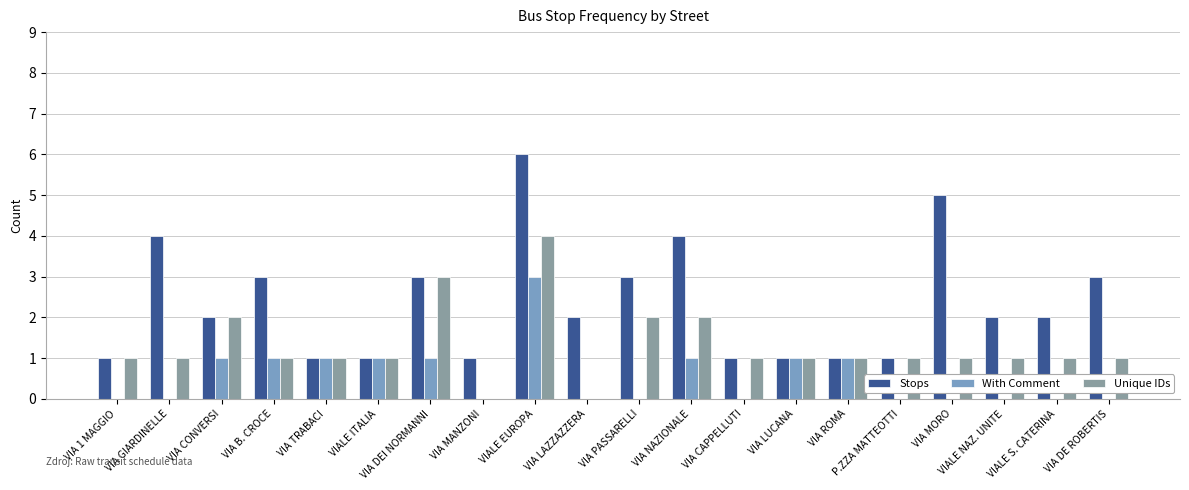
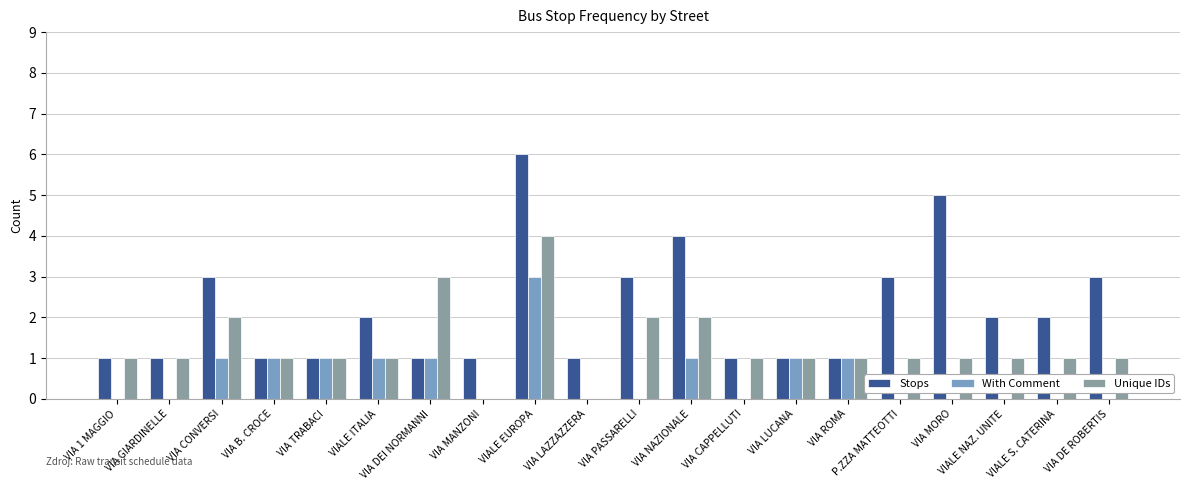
Stops, VIA GIARDINELLE: 4 -> 1
Stops, VIA CONVERSI: 2 -> 3
Stops, VIA B. CROCE: 3 -> 1
Stops, VIALE ITALIA: 1 -> 2
Stops, VIA DEI NORMANNI: 3 -> 1
Stops, VIA LAZZAZZERA: 2 -> 1
Stops, P.ZZA MATTEOTTI: 1 -> 3
